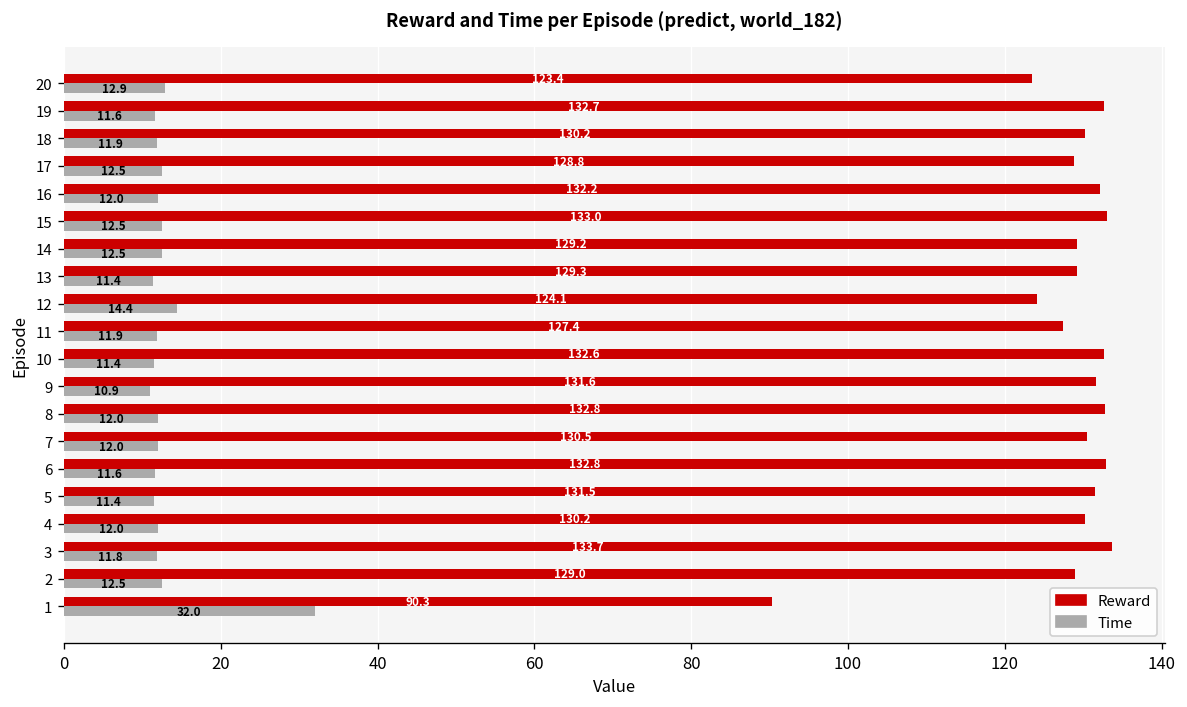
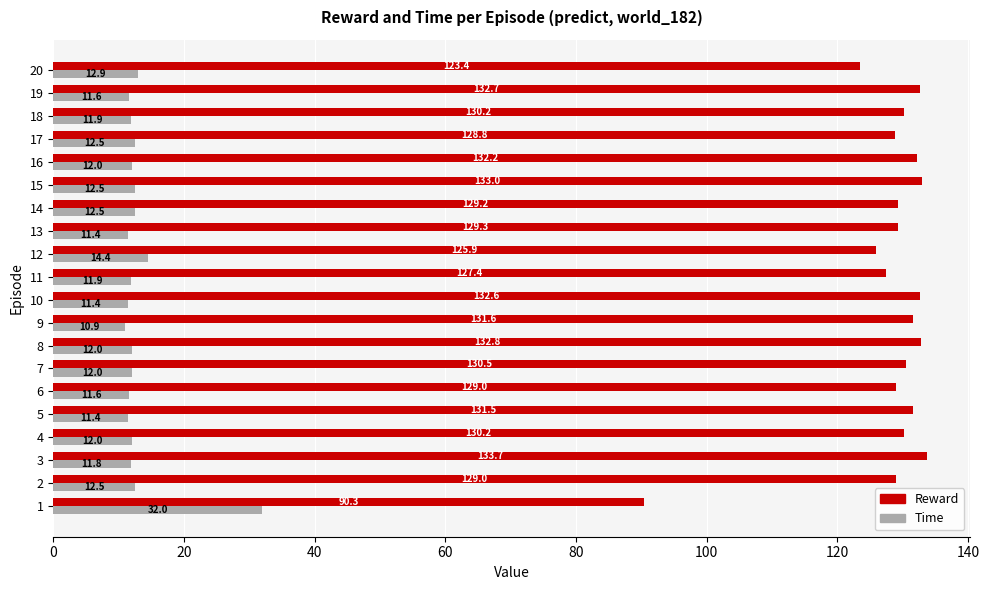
Reward, 12: 124.1 -> 125.9
Reward, 6: 132.8 -> 129.0
